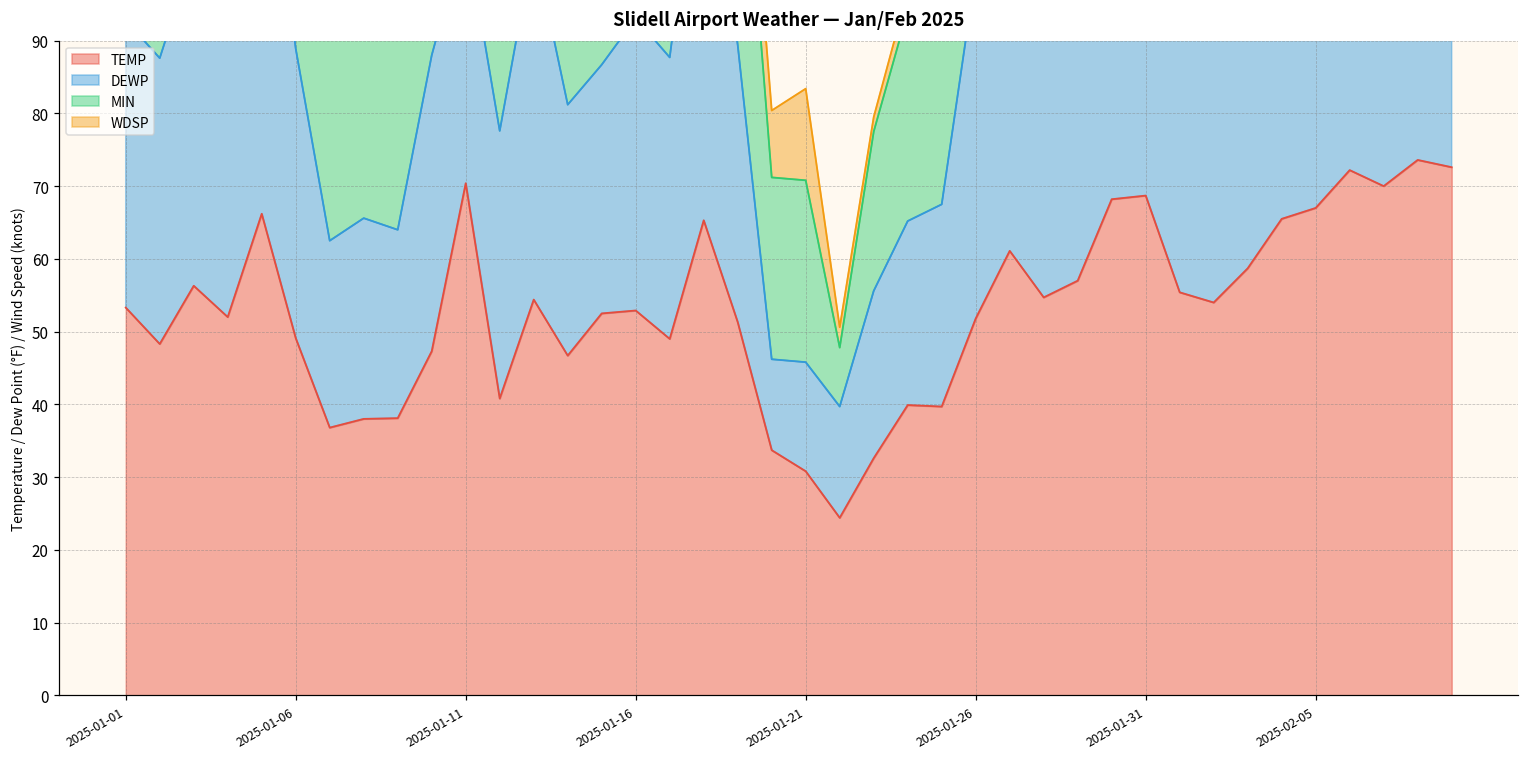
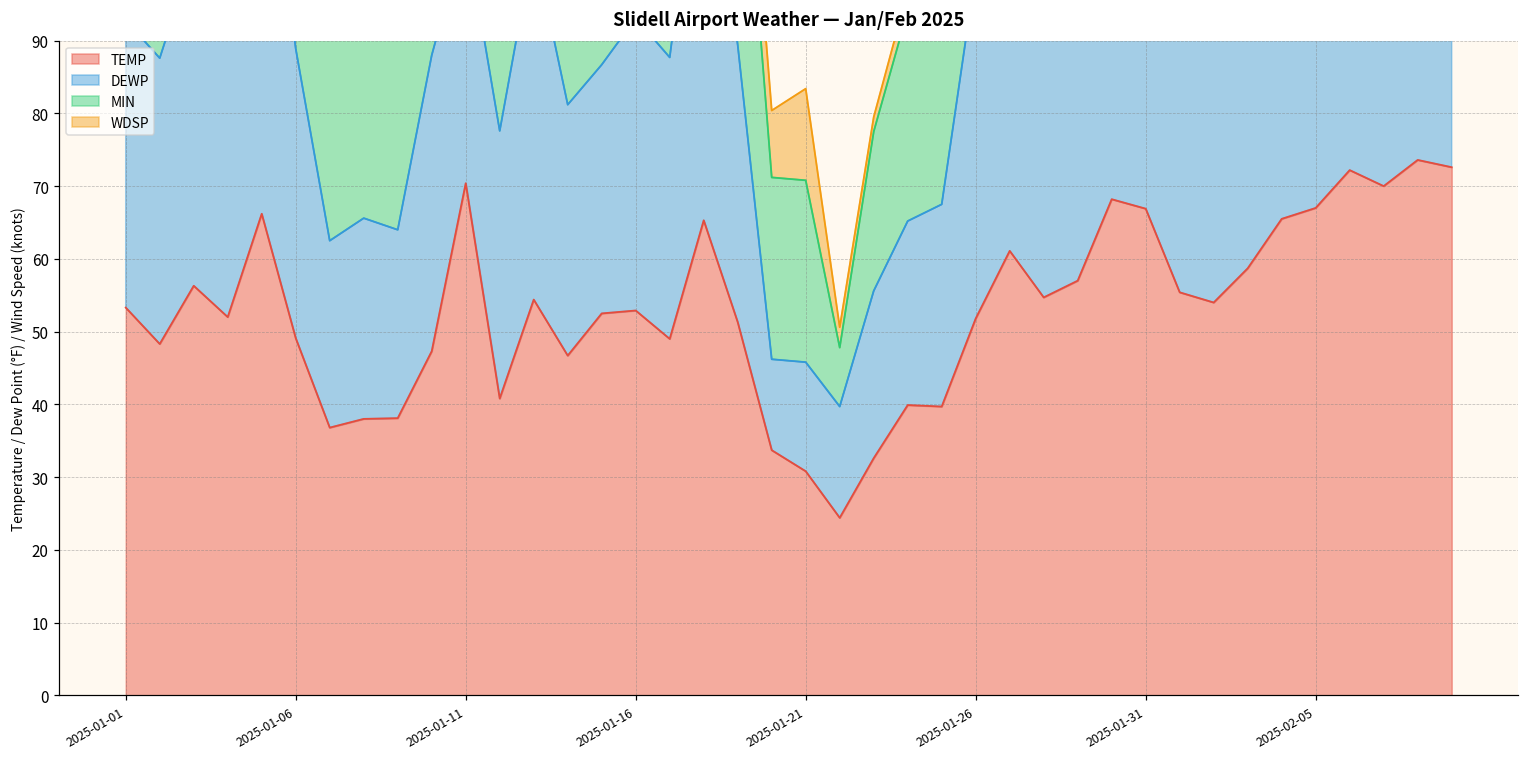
TEMP, 2025-01-31: 69 -> 67
